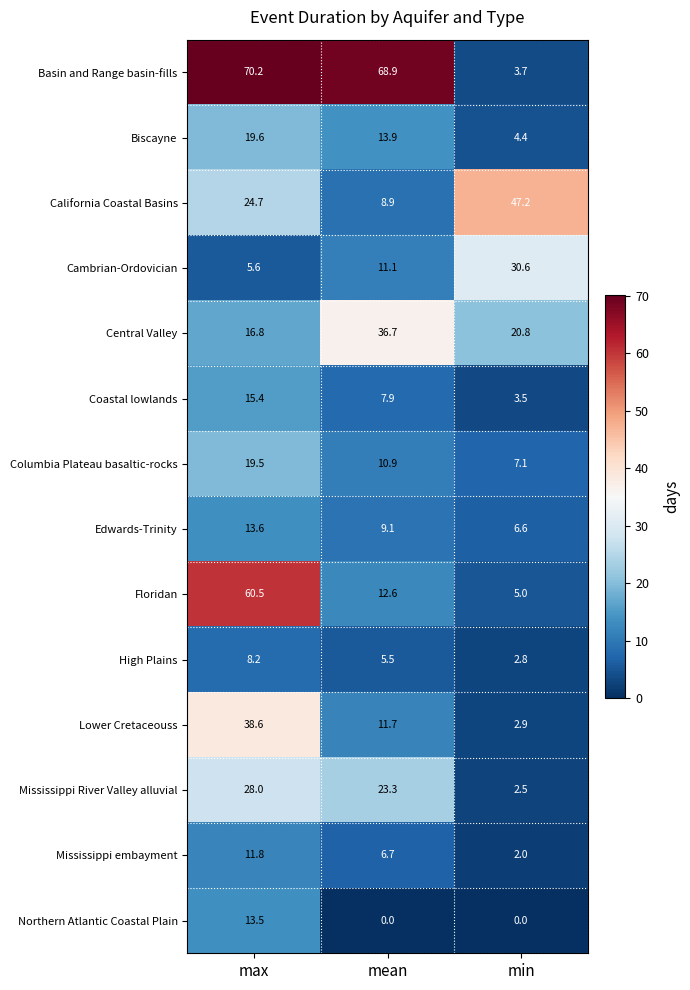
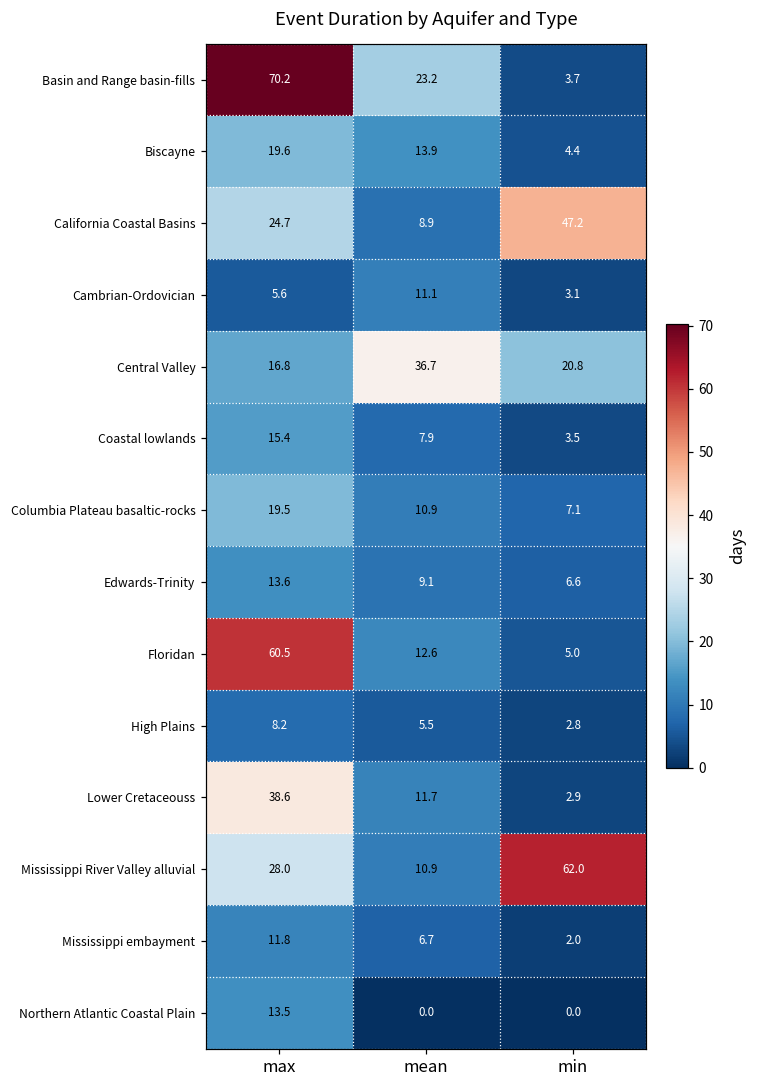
Basin and Range basin-fills, mean: 68.9 -> 23.2
Cambrian-Ordovician, min: 30.6 -> 3.1
Mississippi River Valley alluvial, mean: 23.3 -> 10.9
Mississippi River Valley alluvial, min: 2.5 -> 62.0
